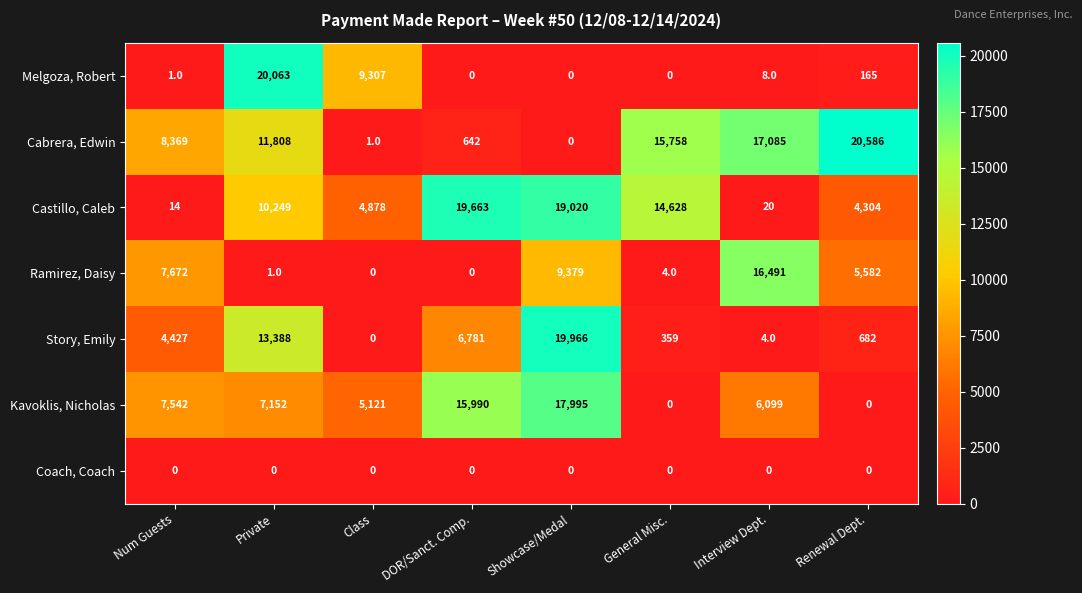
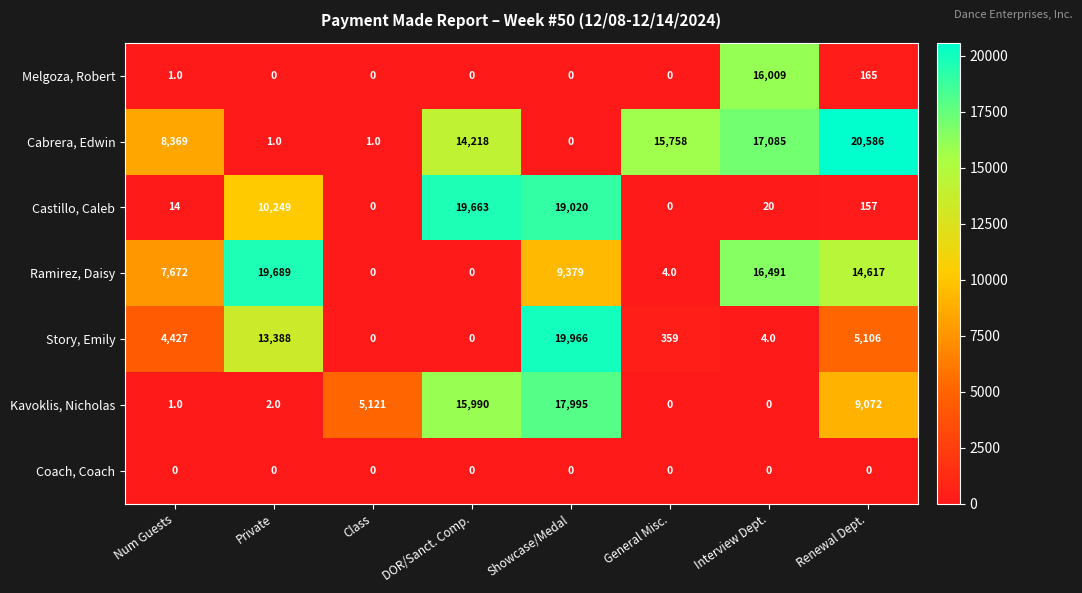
Melgoza, Robert, Private: 20,063 -> 0
Melgoza, Robert, Class: 9,307 -> 0
Melgoza, Robert, Interview Dept.: 8.0 -> 16,009
Cabrera, Edwin, Private: 11,808 -> 1.0
Cabrera, Edwin, DOR/Sanct. Comp.: 642 -> 14,218
Castillo, Caleb, Class: 4,878 -> 0
Castillo, Caleb, General Misc.: 14,628 -> 0
Castillo, Caleb, Renewal Dept.: 4,304 -> 157
Ramirez, Daisy, Private: 1.0 -> 19,689
Ramirez, Daisy, Renewal Dept.: 5,582 -> 14,617
Story, Emily, DOR/Sanct. Comp.: 6,781 -> 0
Story, Emily, Renewal Dept.: 682 -> 5,106
Kavoklis, Nicholas, Num Guests: 7,542 -> 1.0
Kavoklis, Nicholas, Private: 7,152 -> 2.0
Kavoklis, Nicholas, Interview Dept.: 6,099 -> 0
Kavoklis, Nicholas, Renewal Dept.: 0 -> 9,072
